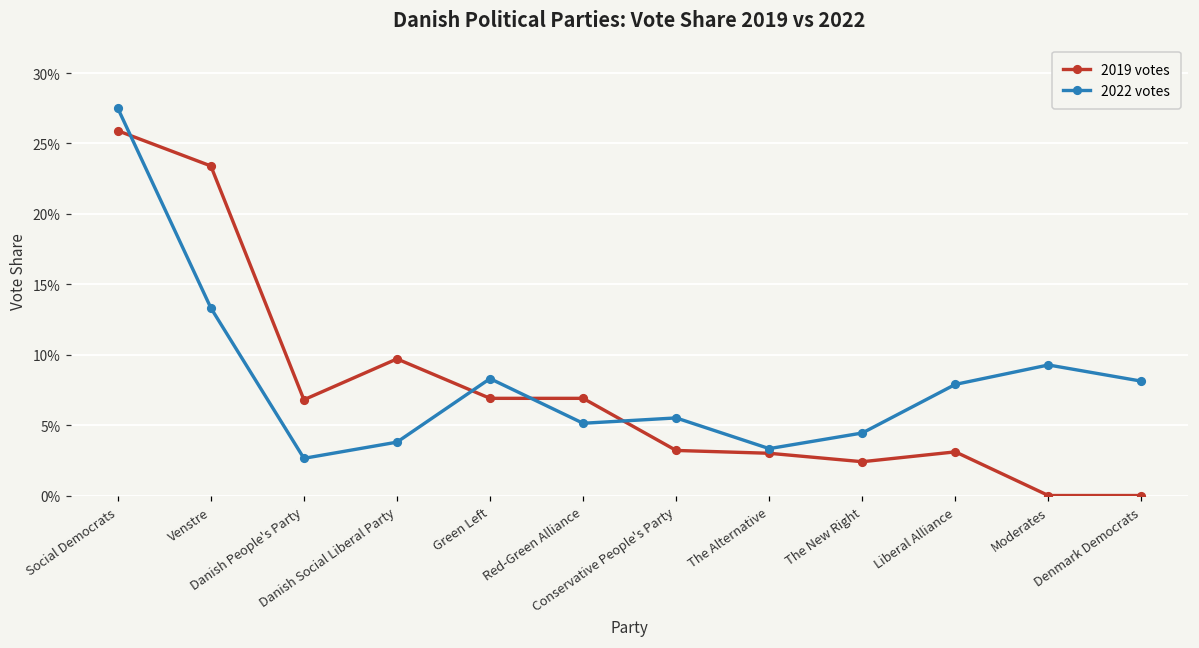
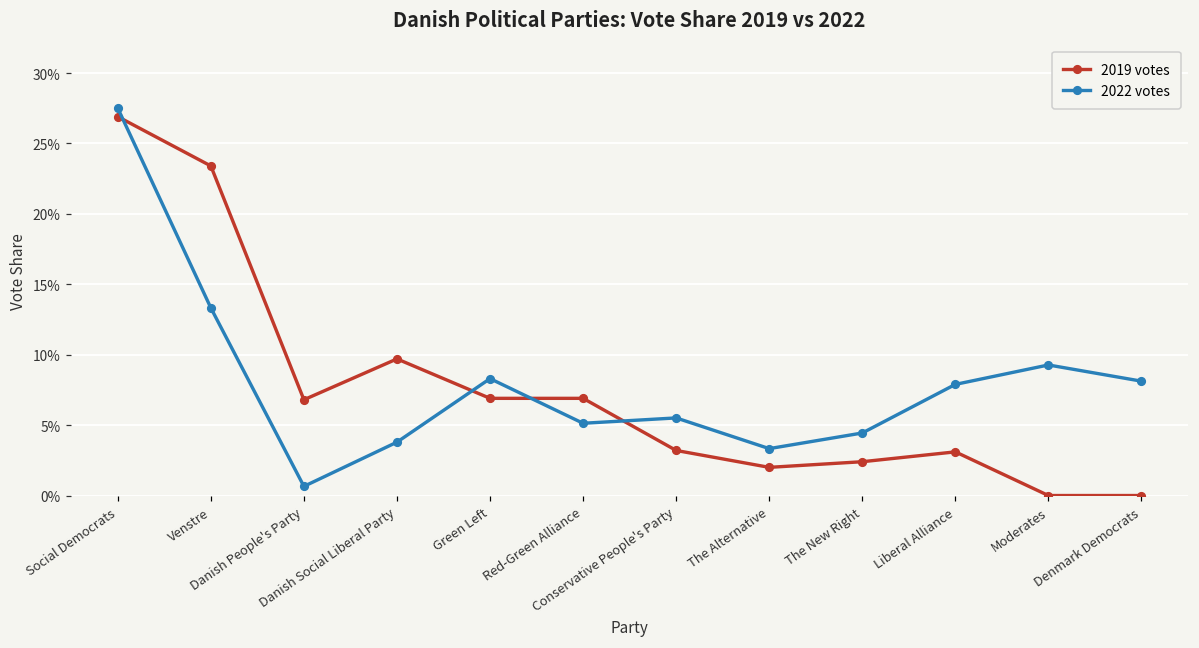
2019 votes, Social Democrats: 25.9% -> 26.9%
2022 votes, Danish People's Party: 2.6% -> 0.7%
2019 votes, The Alternative: 3.0% -> 2.0%
